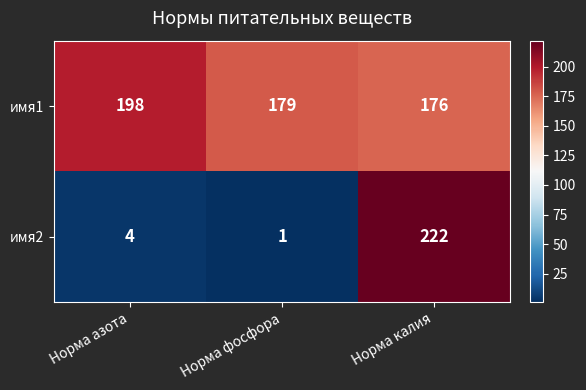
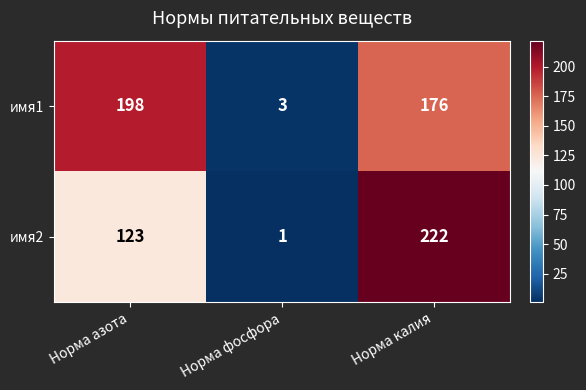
имя1, Норма фосфора: 179 -> 3
имя2, Норма азота: 4 -> 123
